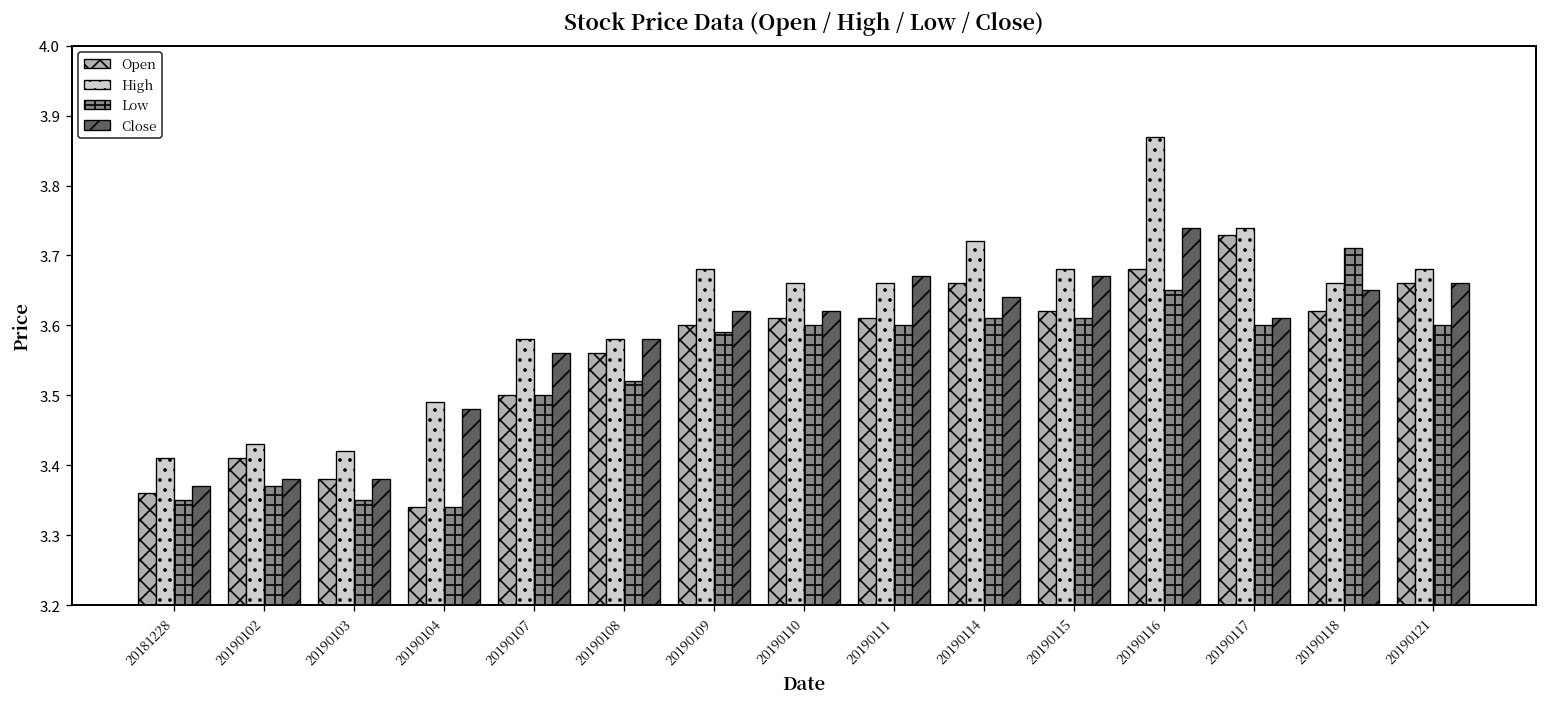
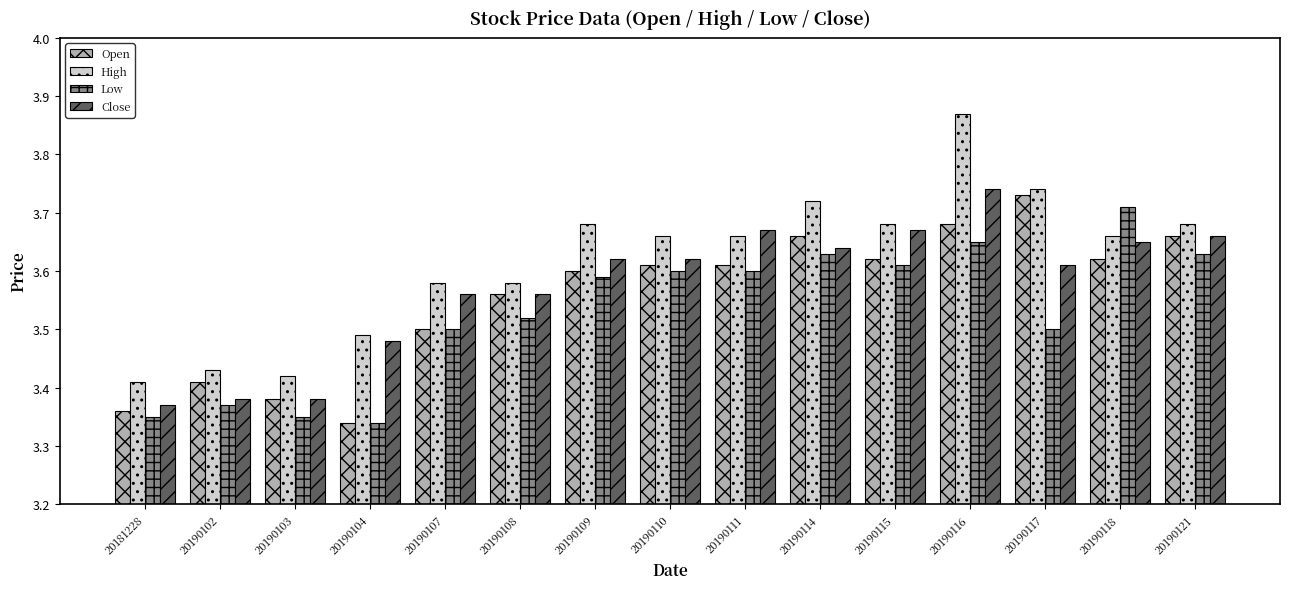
Close, 20190108: 3.58 -> 3.56
Low, 20190114: 3.61 -> 3.63
Low, 20190117: 3.6 -> 3.5
Low, 20190121: 3.60 -> 3.63
